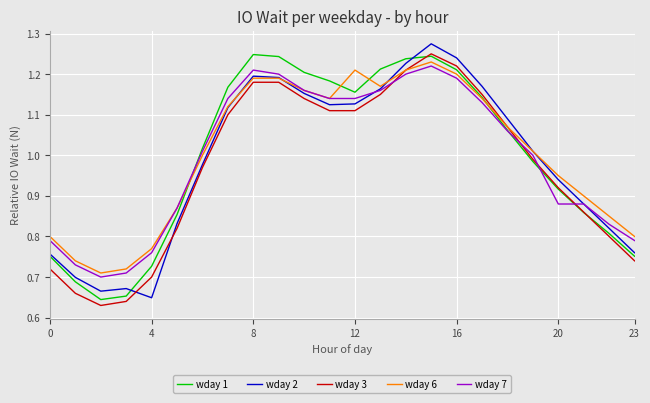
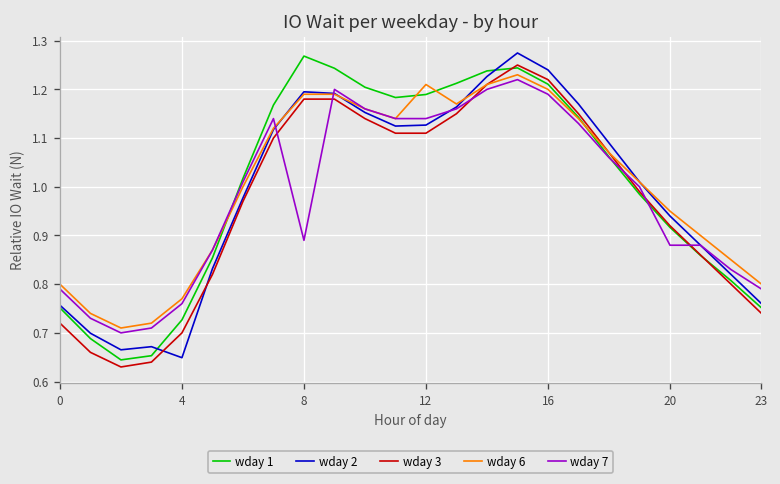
wday 1, 8: 1.25 -> 1.27
wday 7, 8: 1.21 -> 0.89
wday 1, 12: 1.16 -> 1.19
